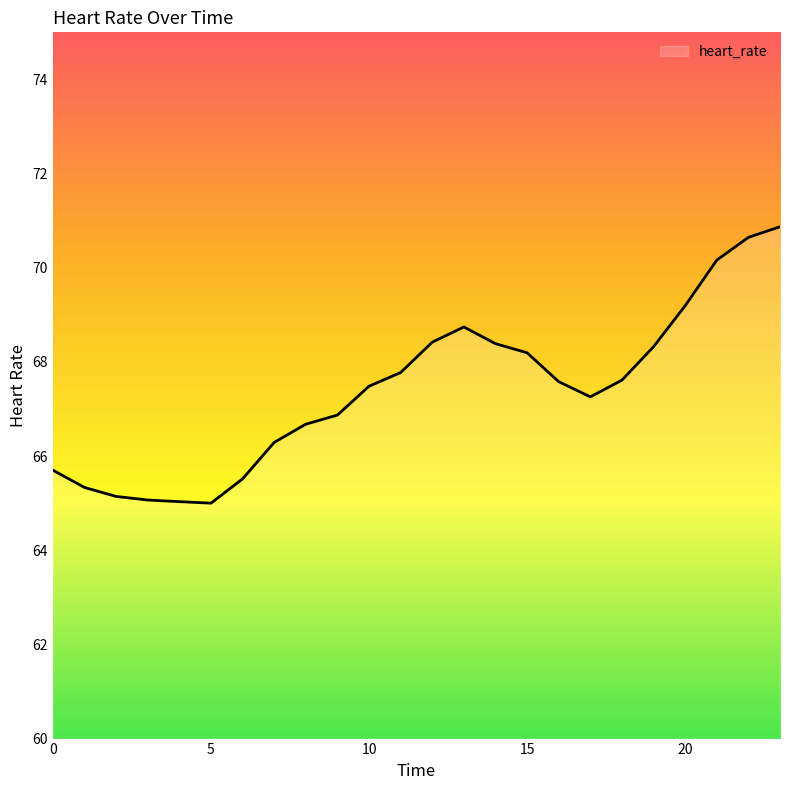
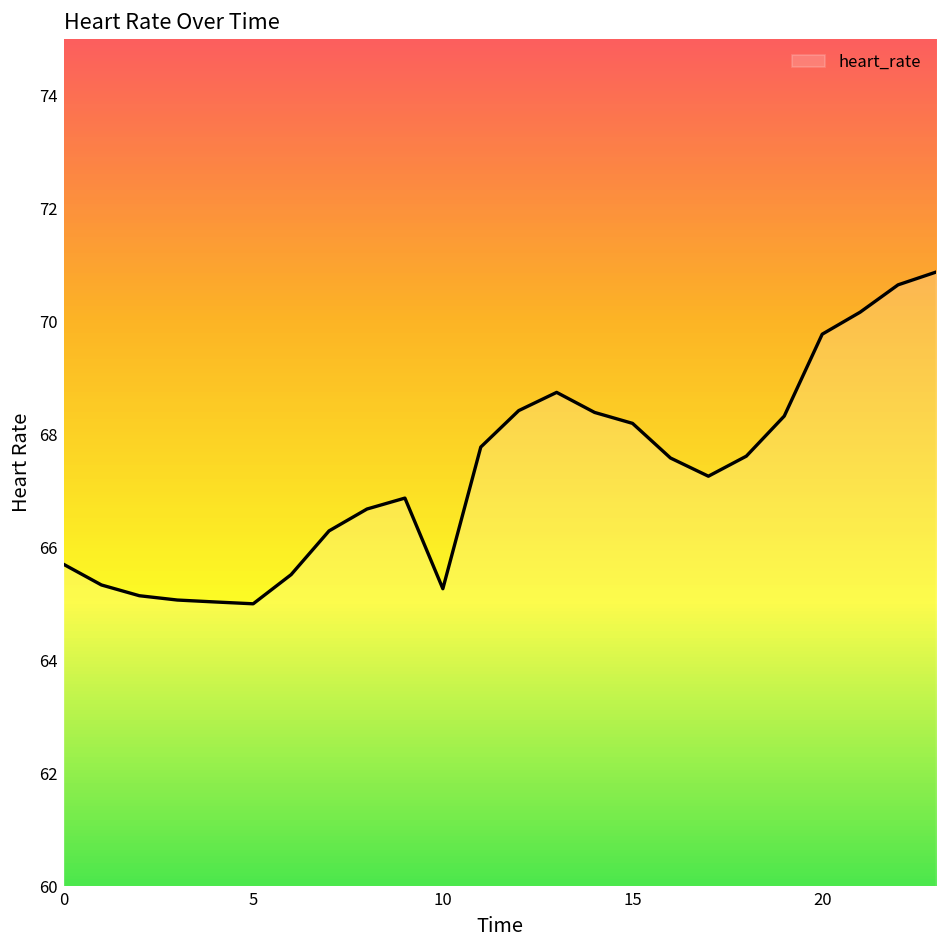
10: 67.5 -> 65.3
20: 69.2 -> 69.8
